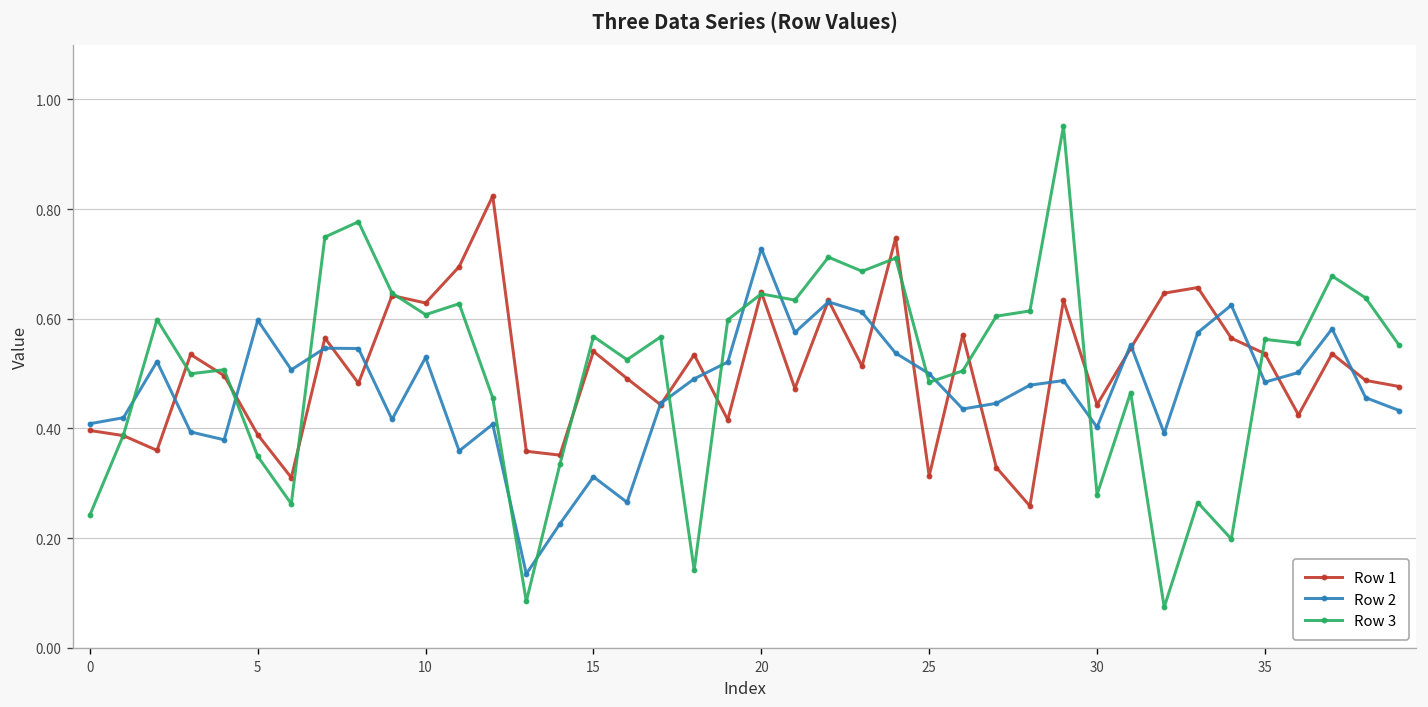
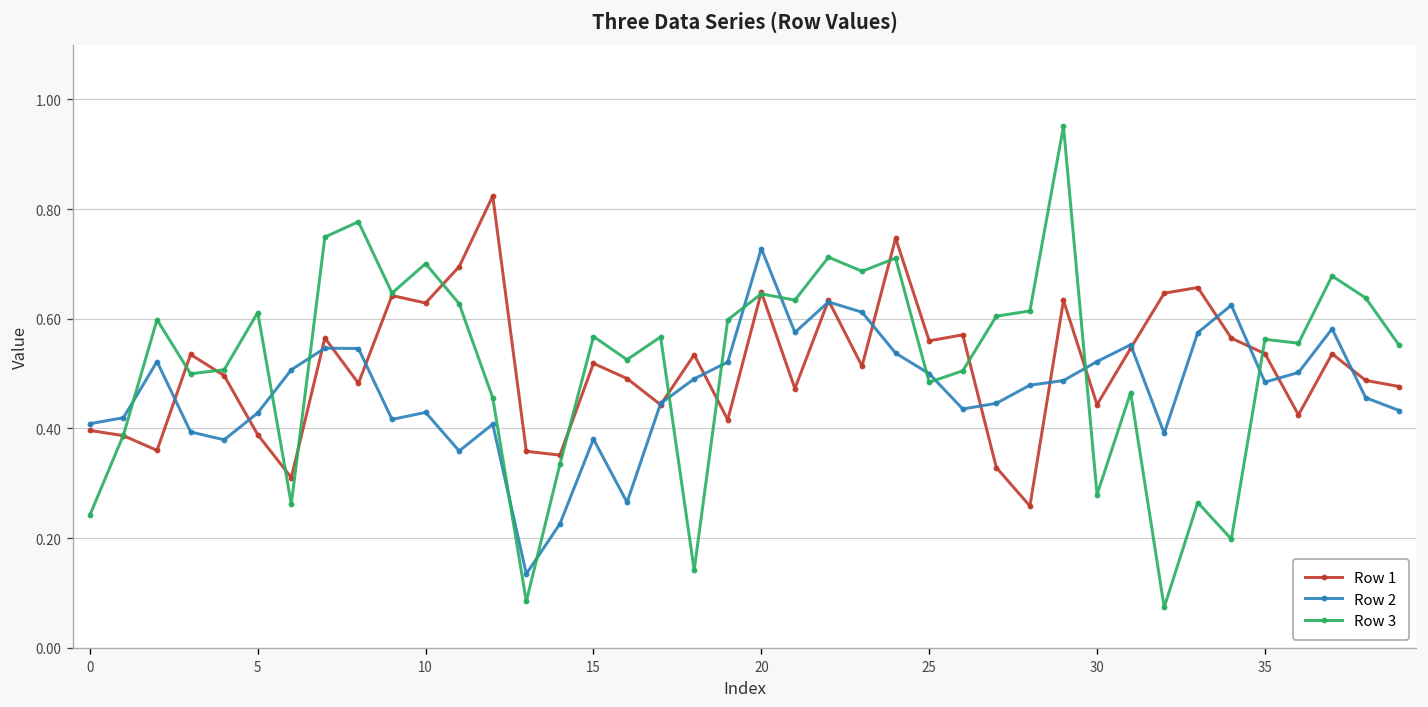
Row 2, 5: 0.60 -> 0.43
Row 3, 5: 0.35 -> 0.61
Row 2, 10: 0.53 -> 0.43
Row 3, 10: 0.61 -> 0.70
Row 1, 15: 0.54 -> 0.52
Row 2, 15: 0.31 -> 0.38
Row 1, 25: 0.31 -> 0.56
Row 2, 30: 0.40 -> 0.52
